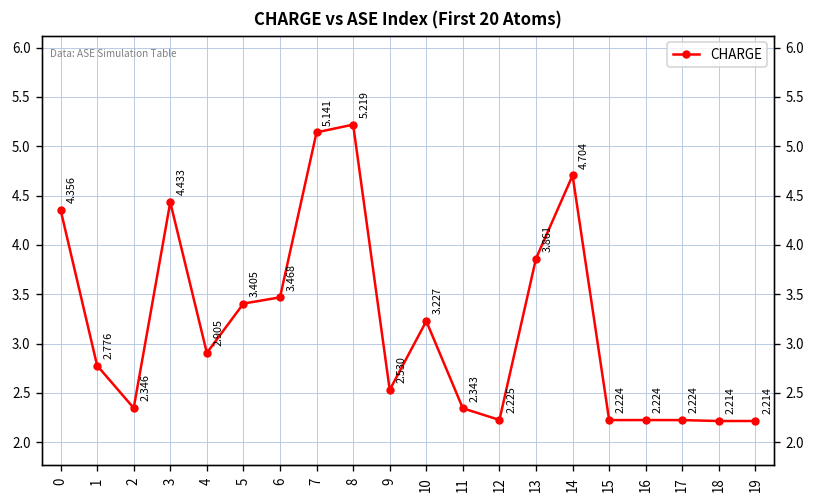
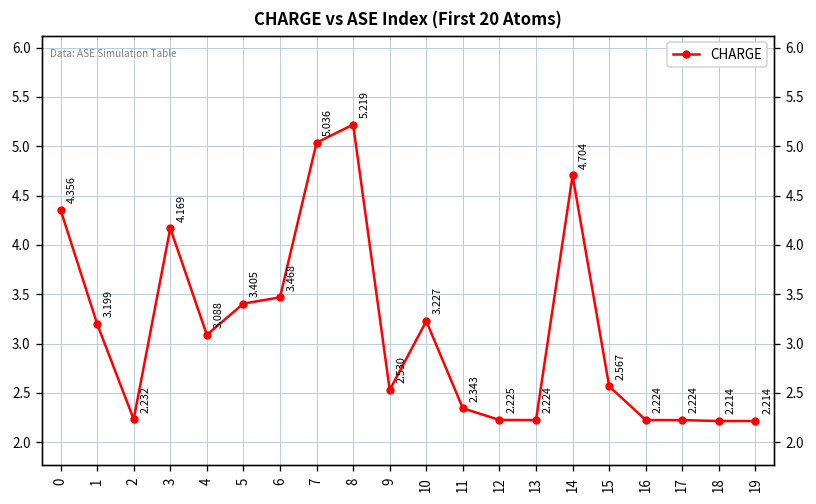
1: 2.776 -> 3.199
2: 2.346 -> 2.232
3: 4.433 -> 4.169
4: 2.905 -> 3.088
7: 5.141 -> 5.036
13: 3.861 -> 2.224
15: 2.224 -> 2.567
